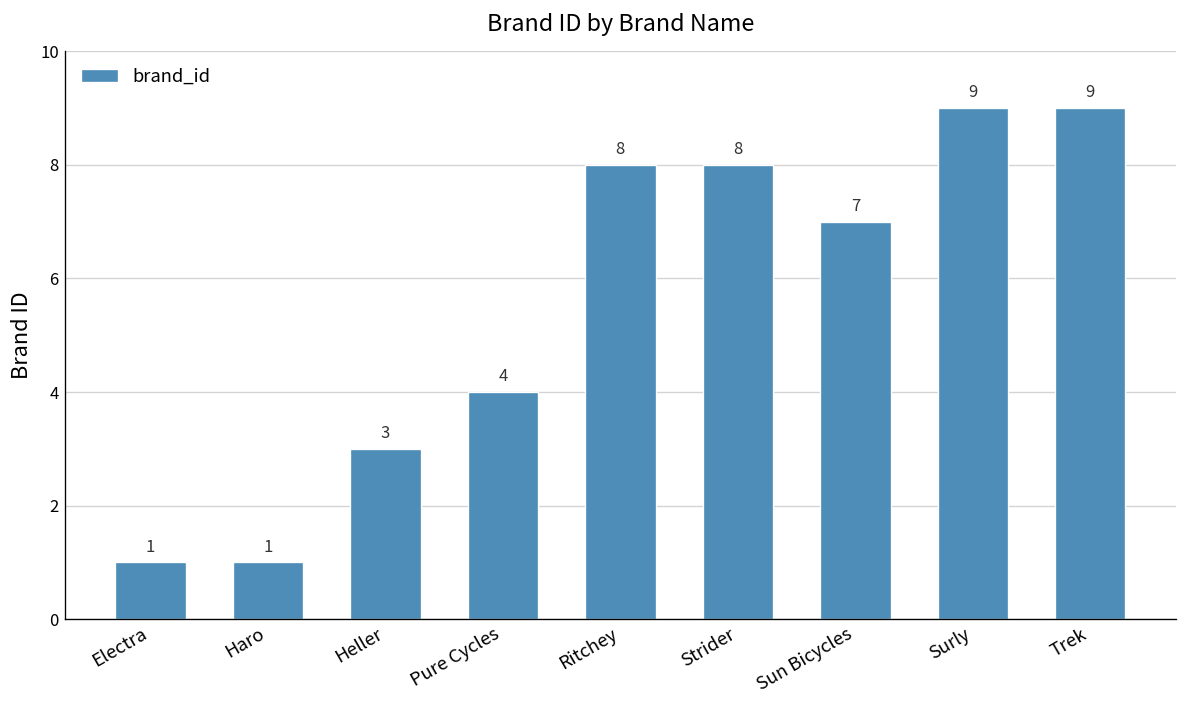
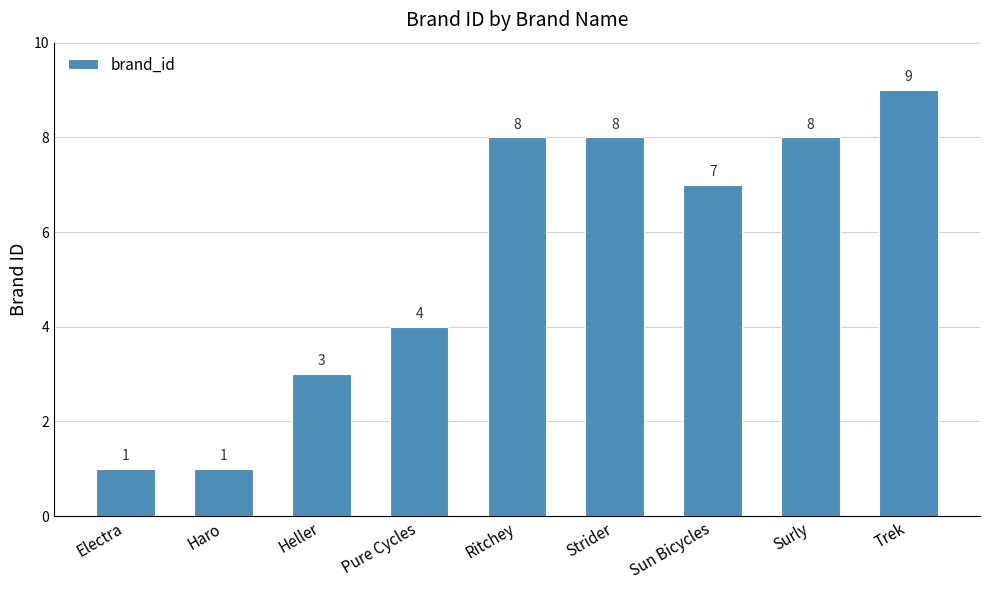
Surly: 9 -> 8
